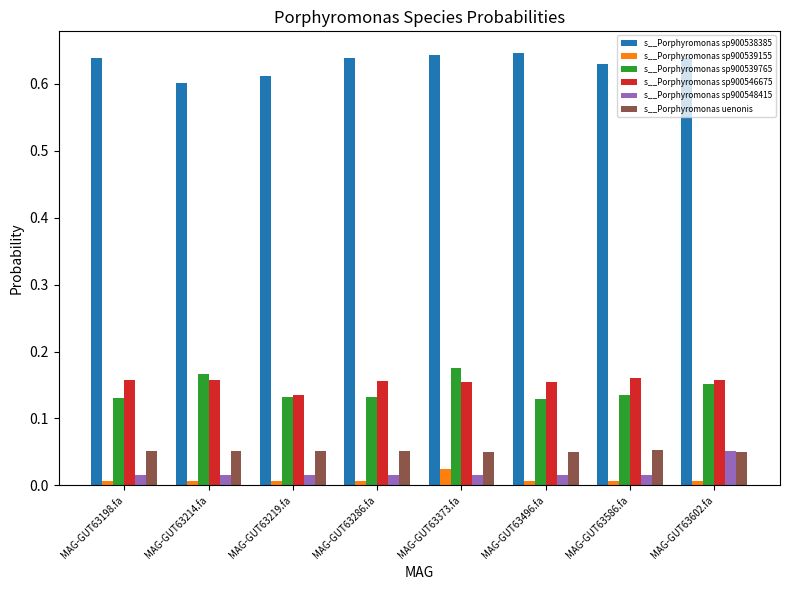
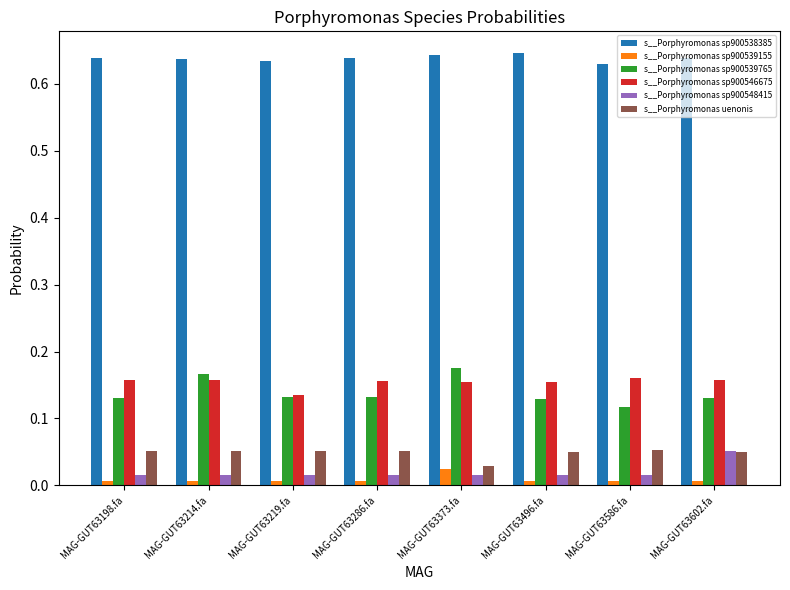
s__Porphyromonas sp900538385, MAG-GUT63214.fa: 0.60 -> 0.64
s__Porphyromonas sp900538385, MAG-GUT63219.fa: 0.61 -> 0.63
s__Porphyromonas uenonis, MAG-GUT63373.fa: 0.05 -> 0.03
s__Porphyromonas sp900539765, MAG-GUT63586.fa: 0.13 -> 0.12
s__Porphyromonas sp900539765, MAG-GUT63602.fa: 0.15 -> 0.13
